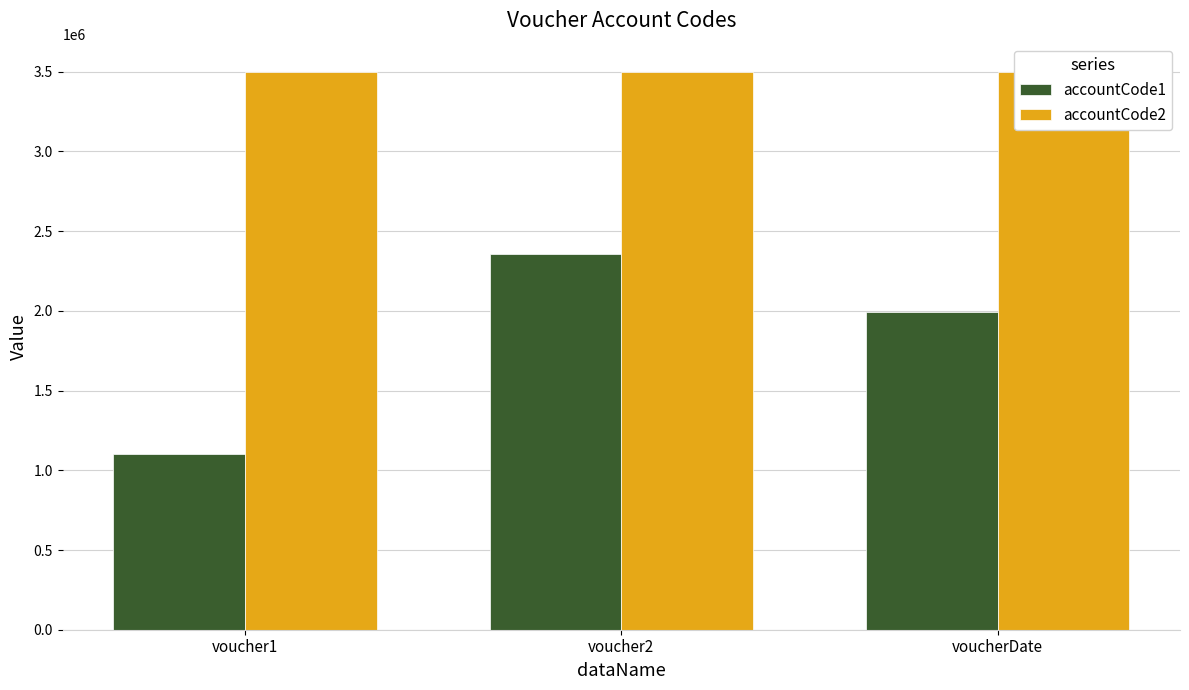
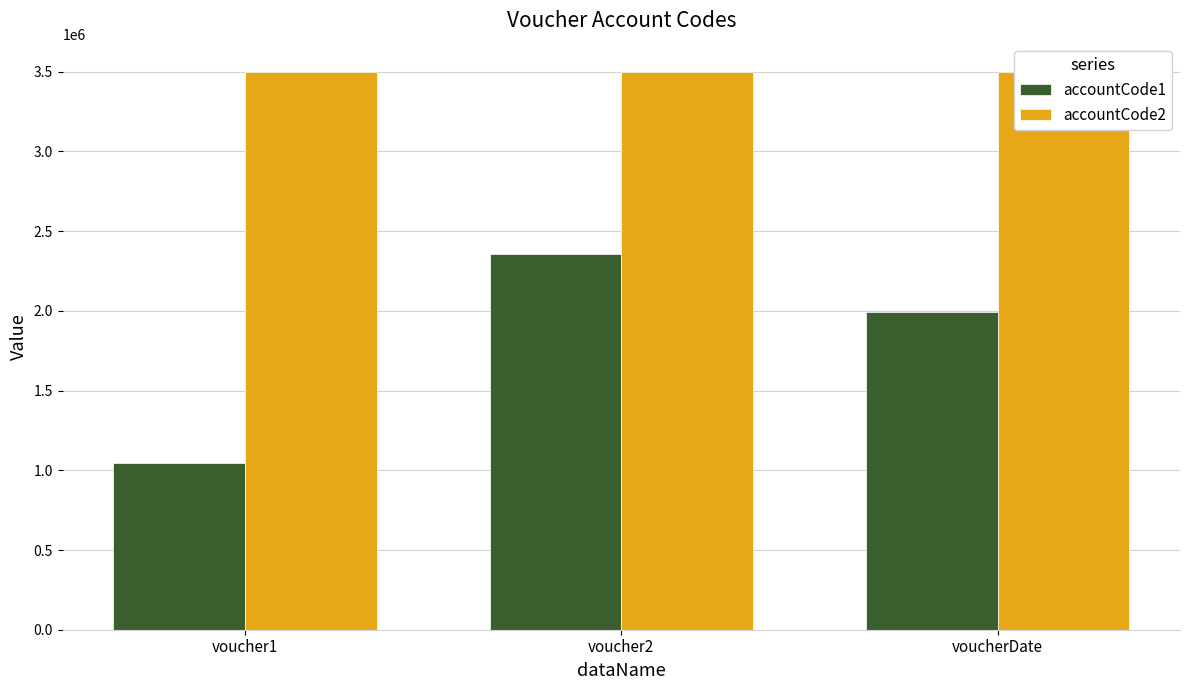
accountCode1, voucher1: 1100000 -> 1050000
